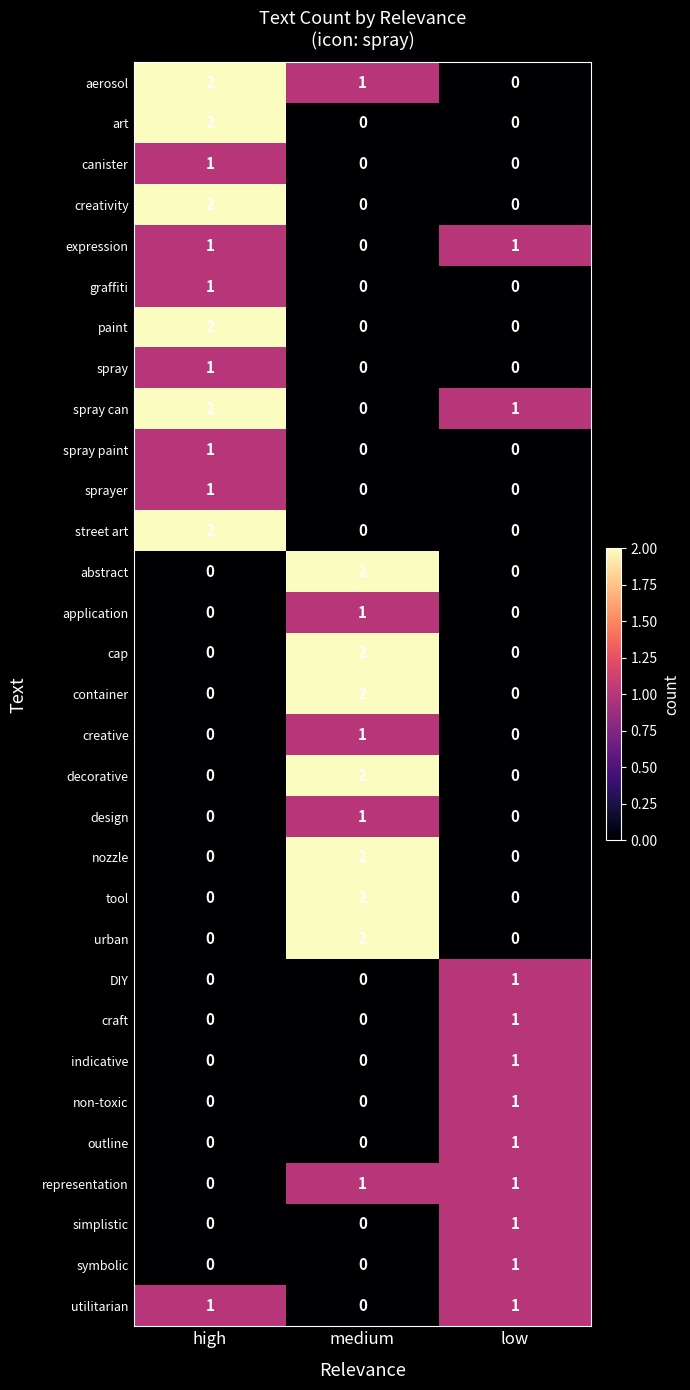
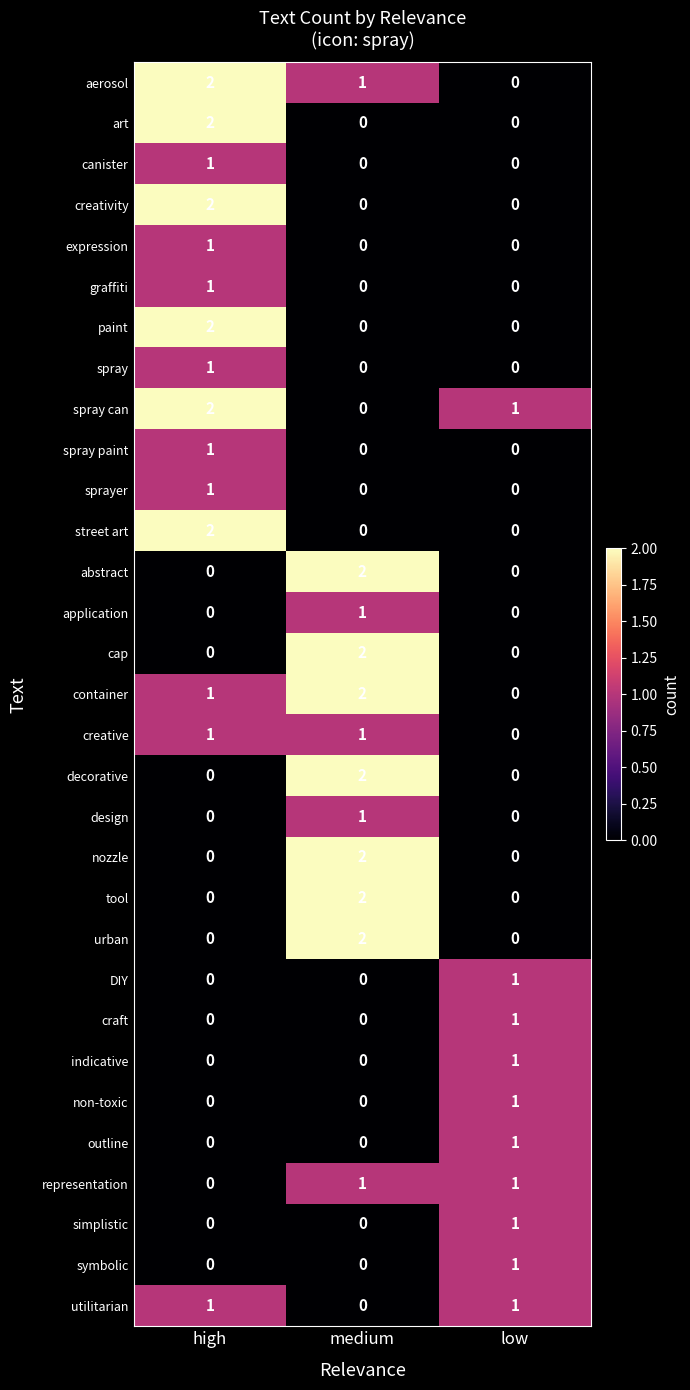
expression, low: 1 -> 0
container, high: 0 -> 1
creative, high: 0 -> 1
